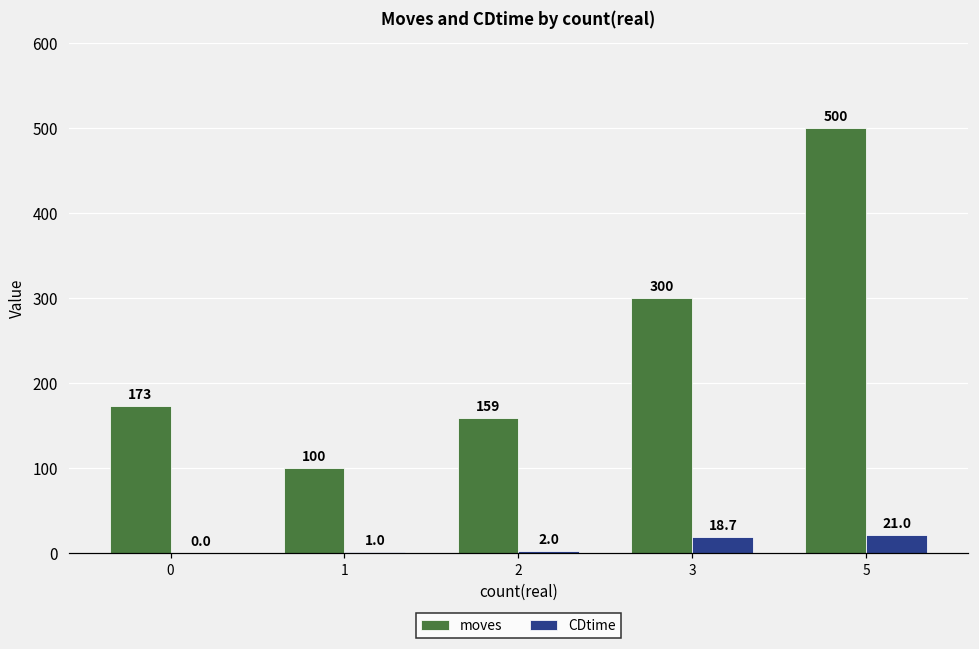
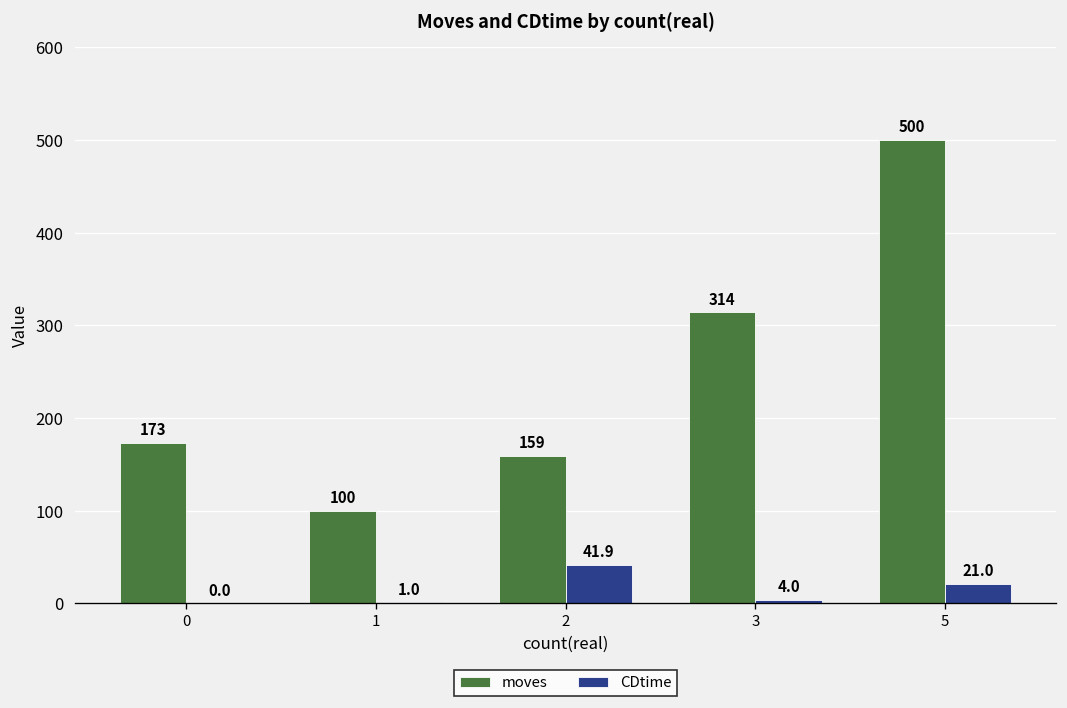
CDtime, 2: 2.0 -> 41.9
moves, 3: 300 -> 314
CDtime, 3: 18.7 -> 4.0
